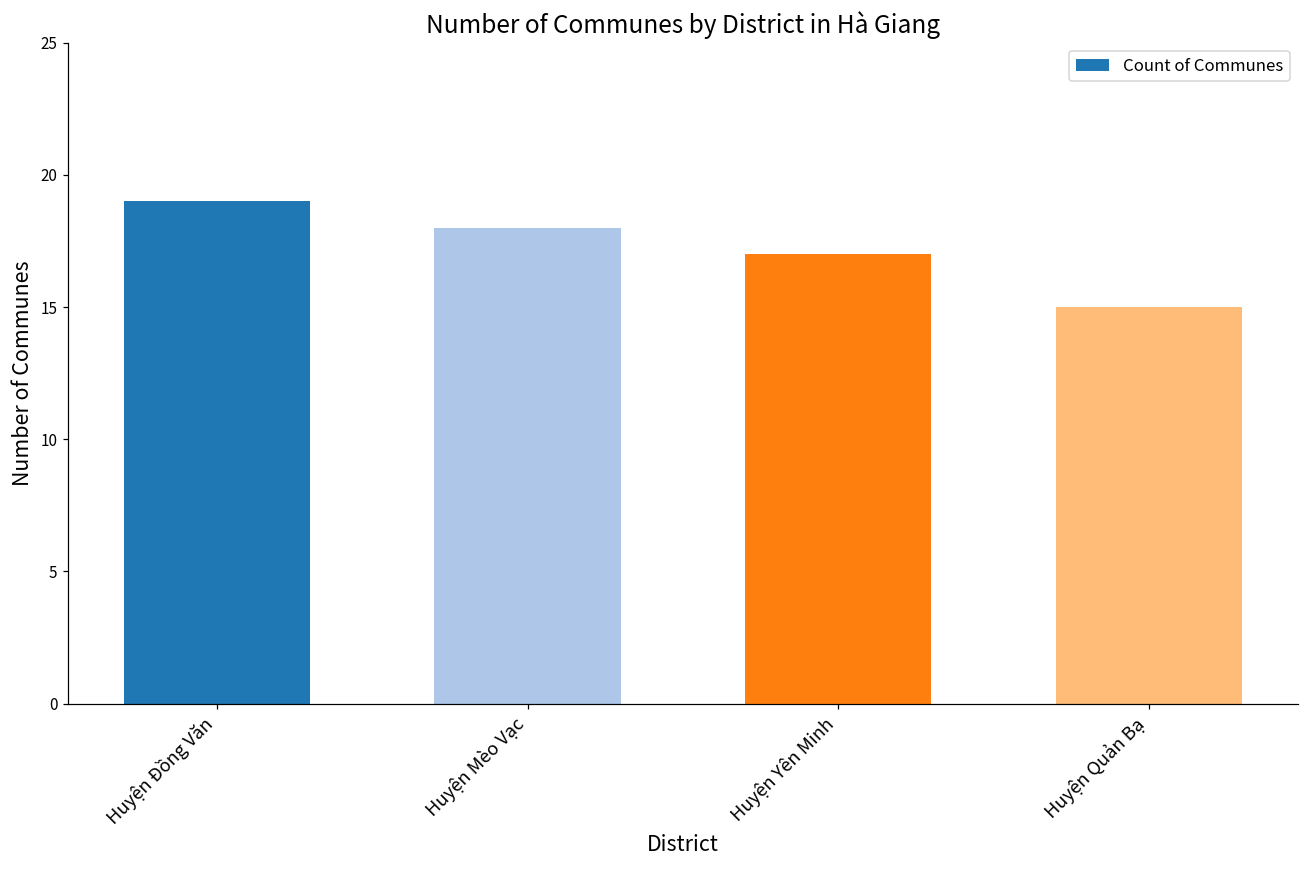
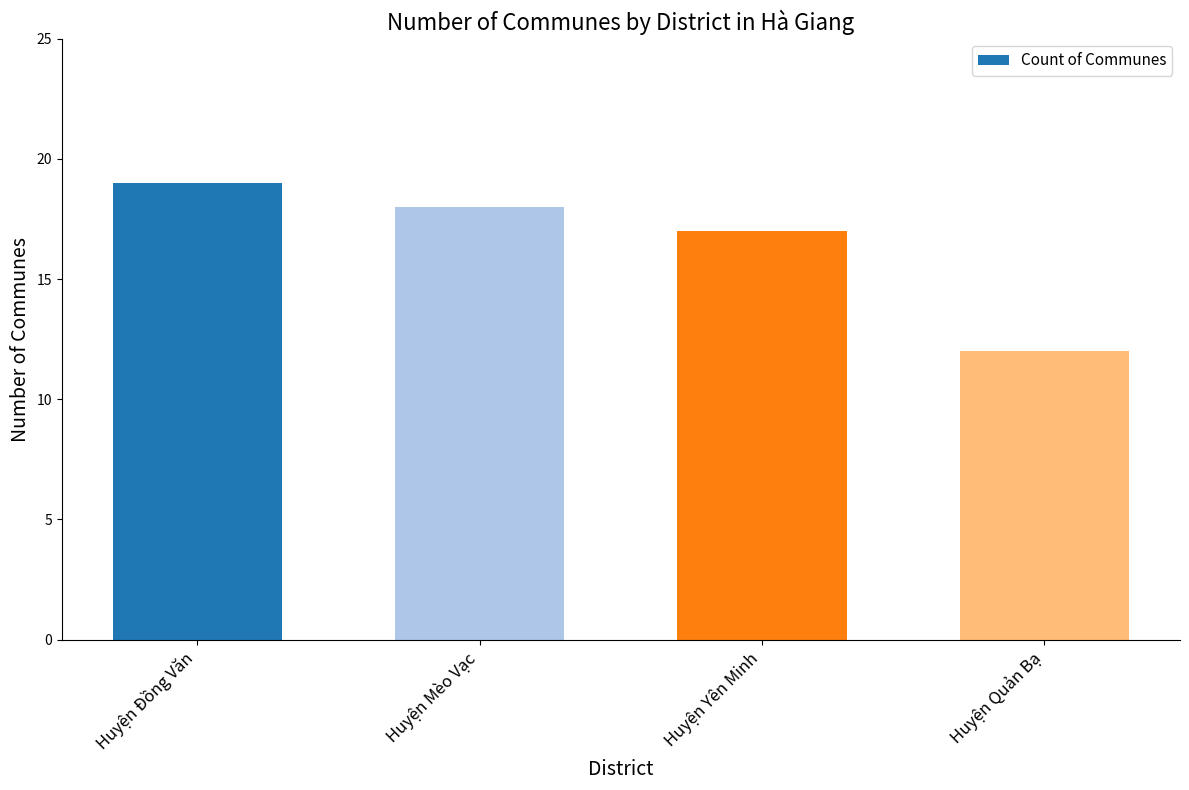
Huyện Quản Bạ: 15 -> 12
